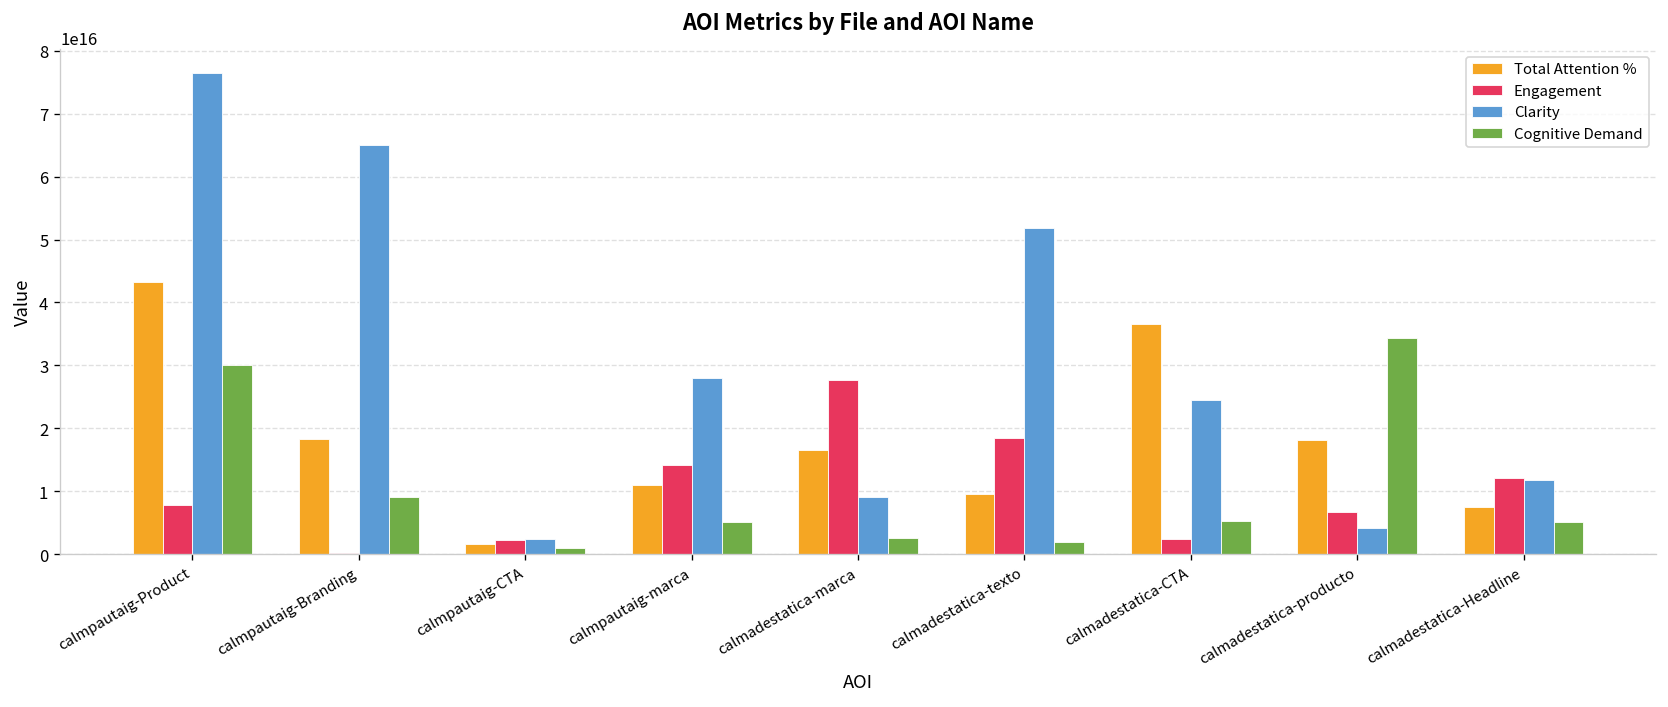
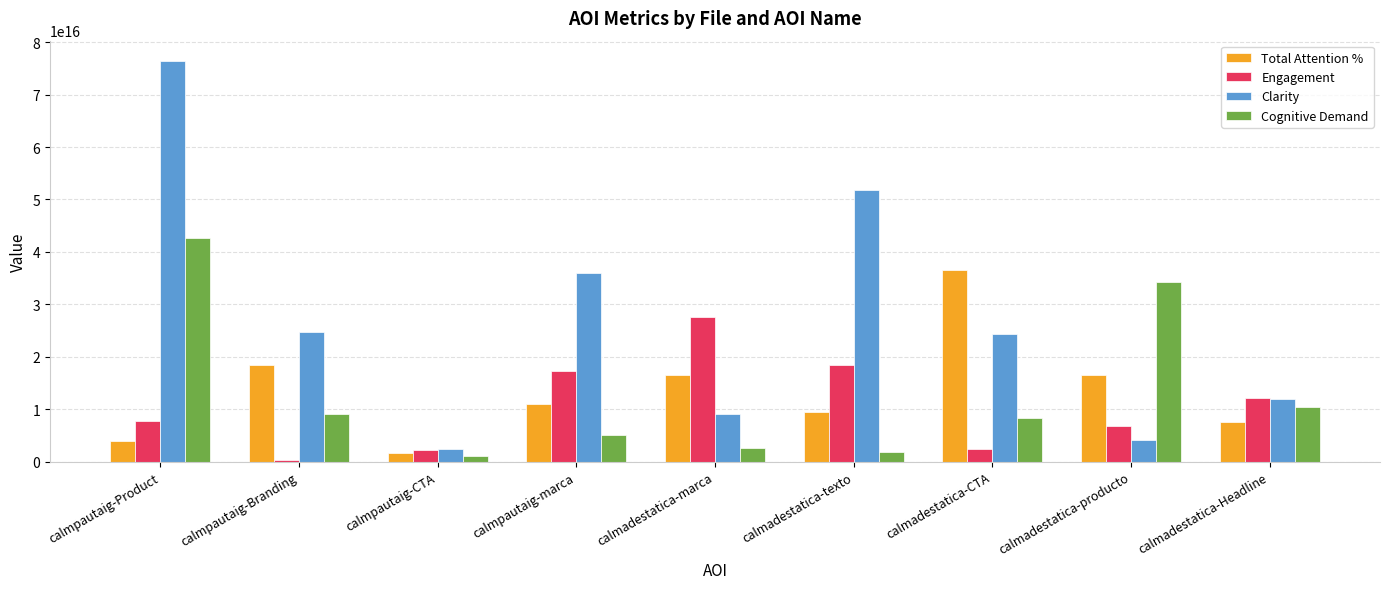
Total Attention %, calmpautaig-Product: 43000000000000000 -> 4000000000000000
Cognitive Demand, calmpautaig-Product: 30000000000000000 -> 43000000000000000
Clarity, calmpautaig-Branding: 65000000000000000 -> 25000000000000000
Engagement, calmpautaig-marca: 14000000000000000 -> 17000000000000000
Clarity, calmpautaig-marca: 28000000000000000 -> 36000000000000000
Cognitive Demand, calmadestatica-CTA: 5000000000000000 -> 8000000000000000
Total Attention %, calmadestatica-producto: 18000000000000000 -> 17000000000000000
Cognitive Demand, calmadestatica-Headline: 5000000000000000 -> 10000000000000000
